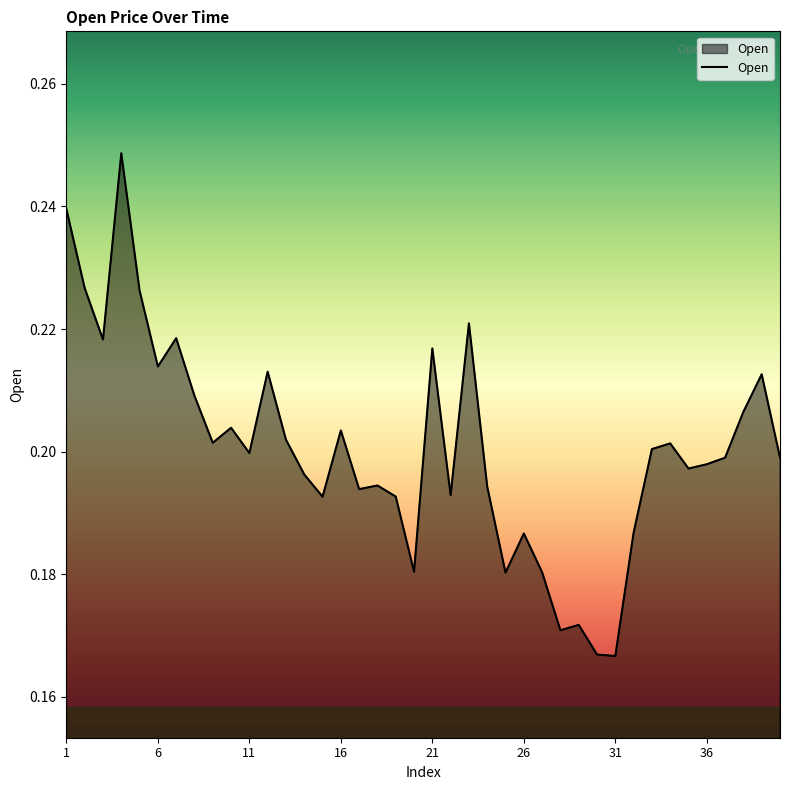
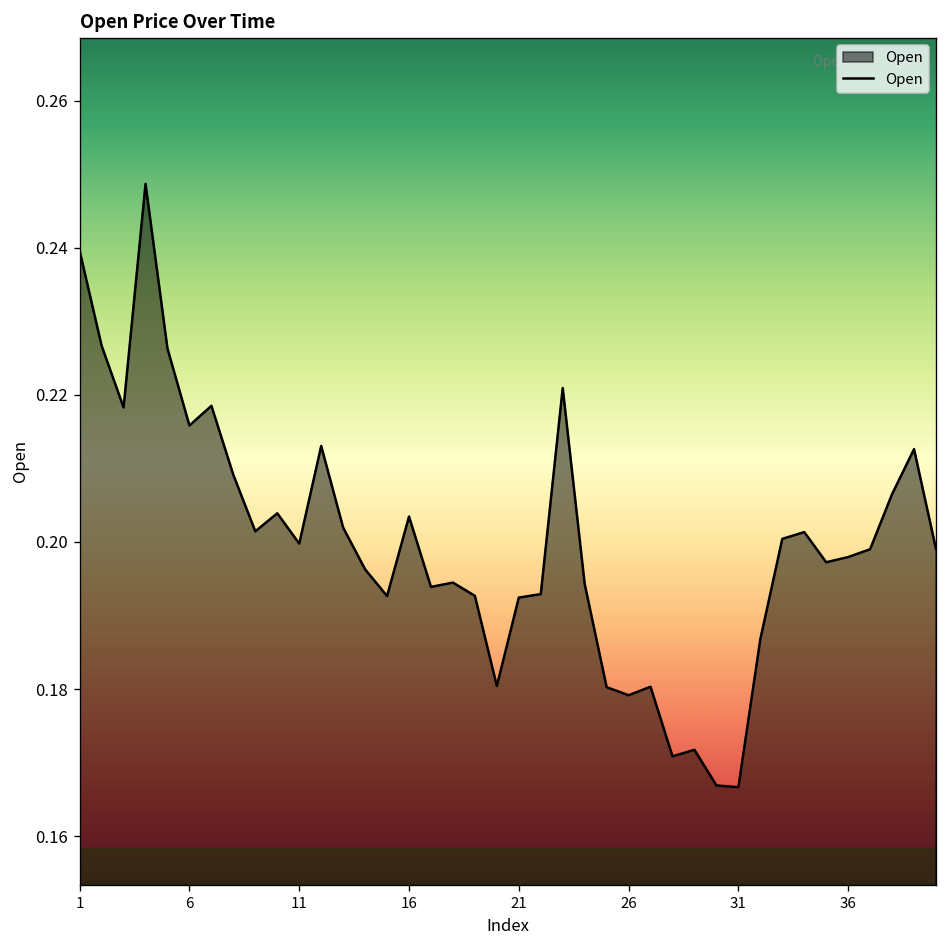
6: 0.214 -> 0.216
21: 0.217 -> 0.192
26: 0.187 -> 0.179
